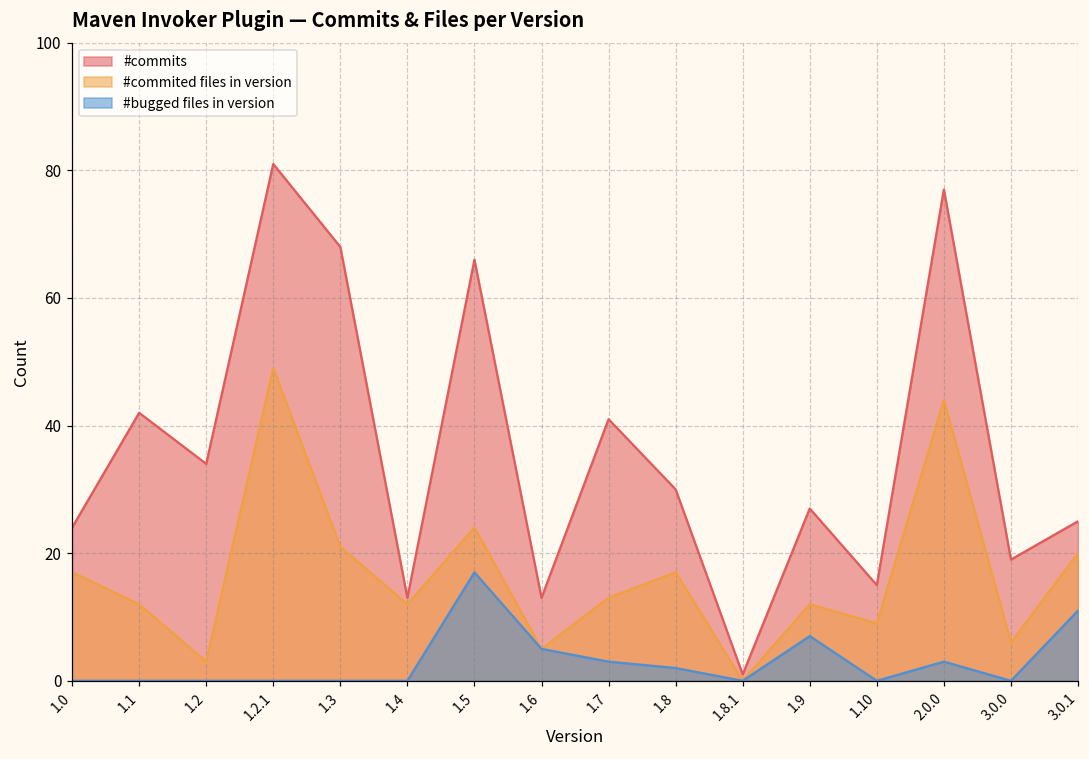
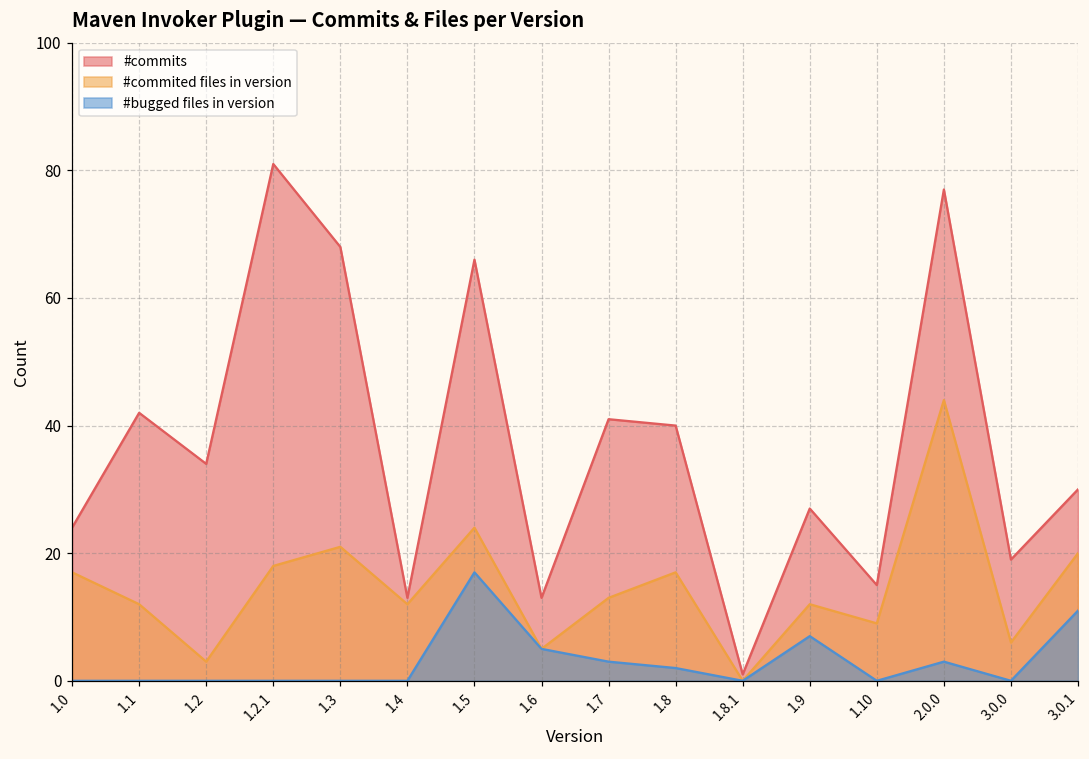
#commited files in version, 1.2.1: 49 -> 18
#commits, 1.8: 30 -> 40
#commits, 3.0.1: 25 -> 30
